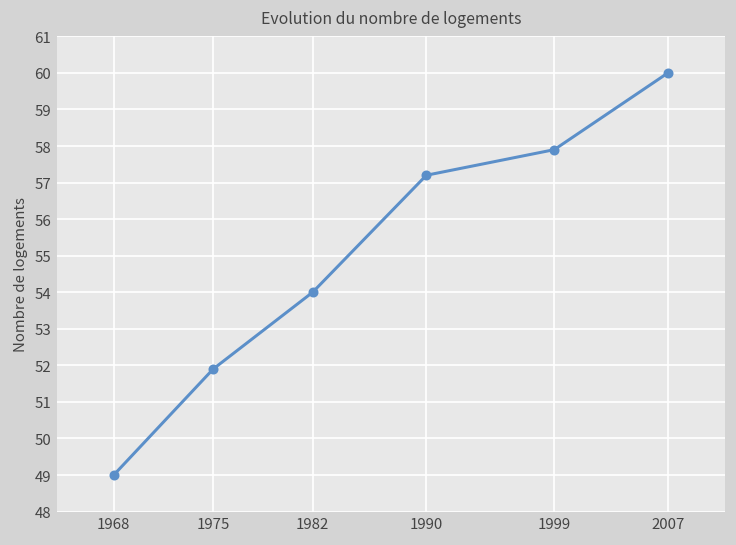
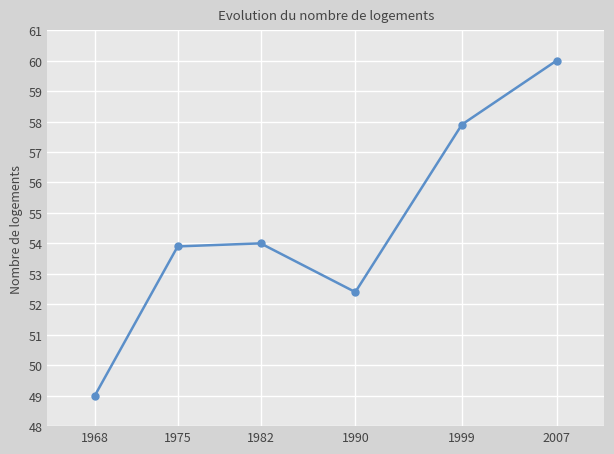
1975: 51.9 -> 53.9
1990: 57.2 -> 52.4
